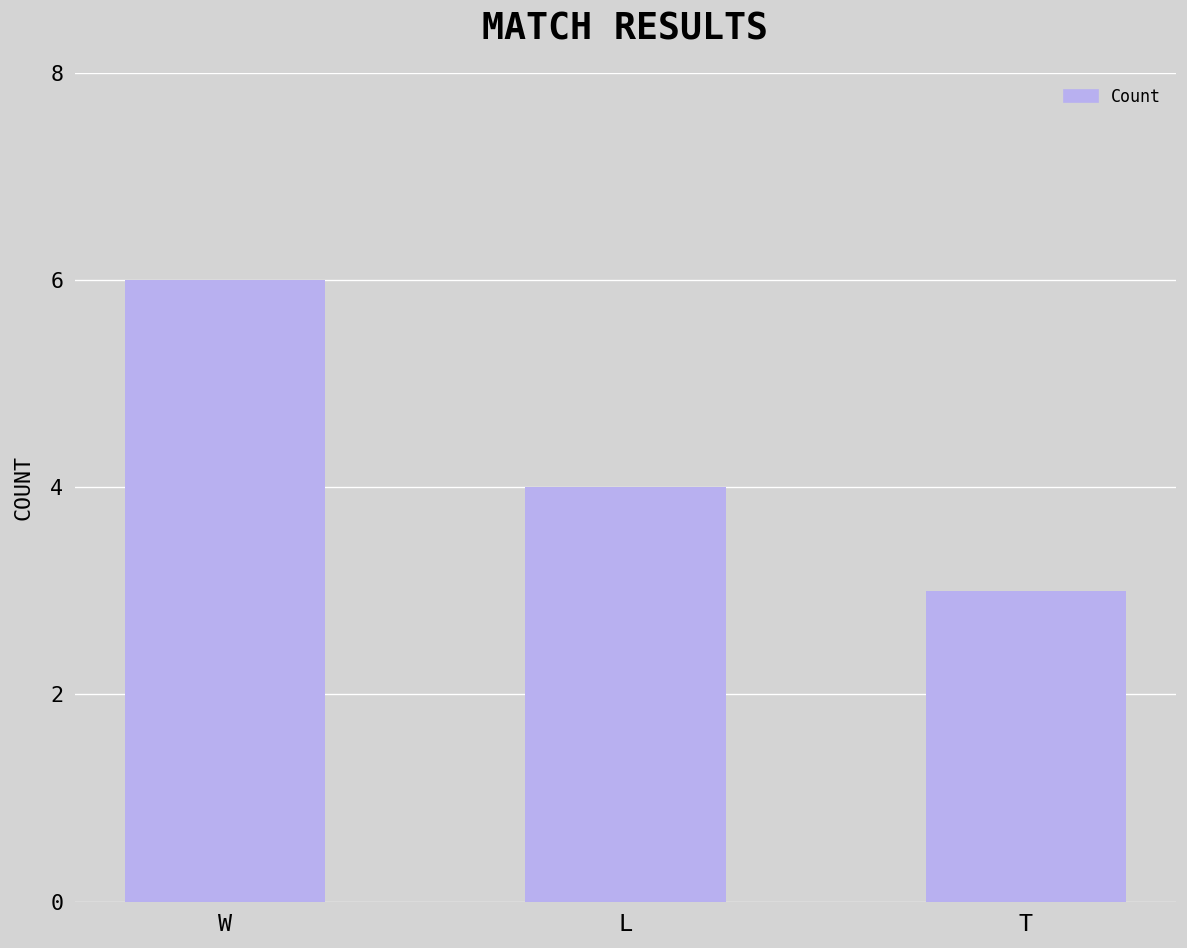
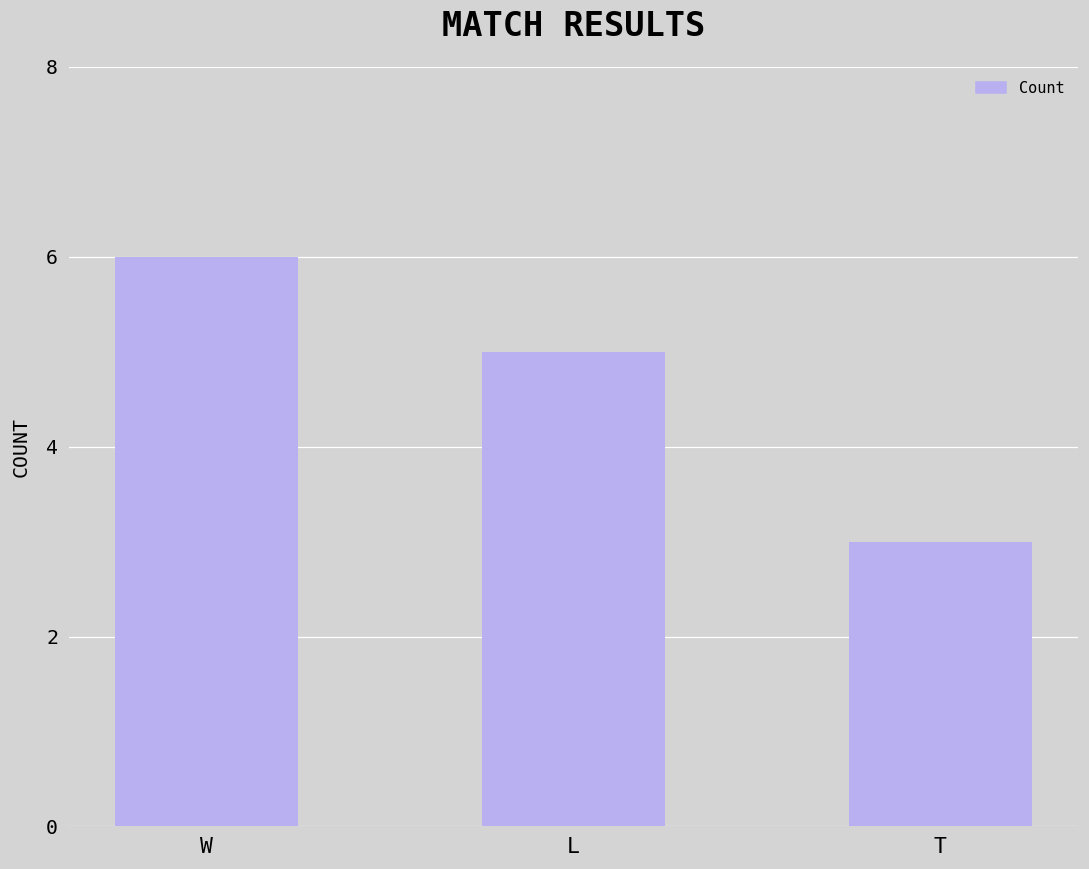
L: 4 -> 5
